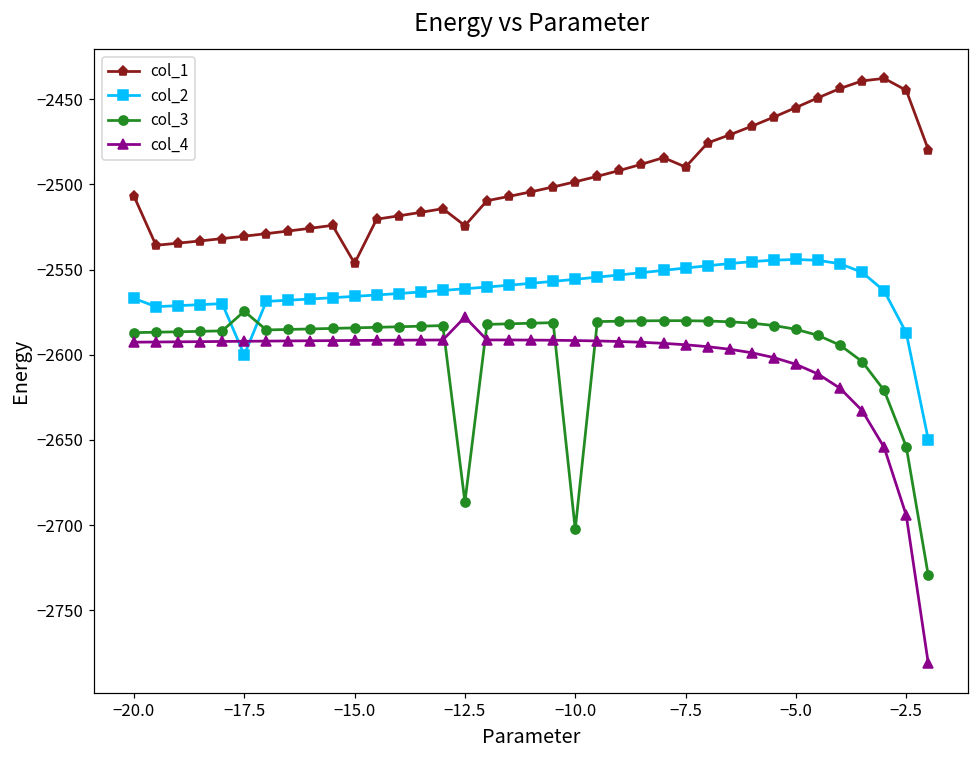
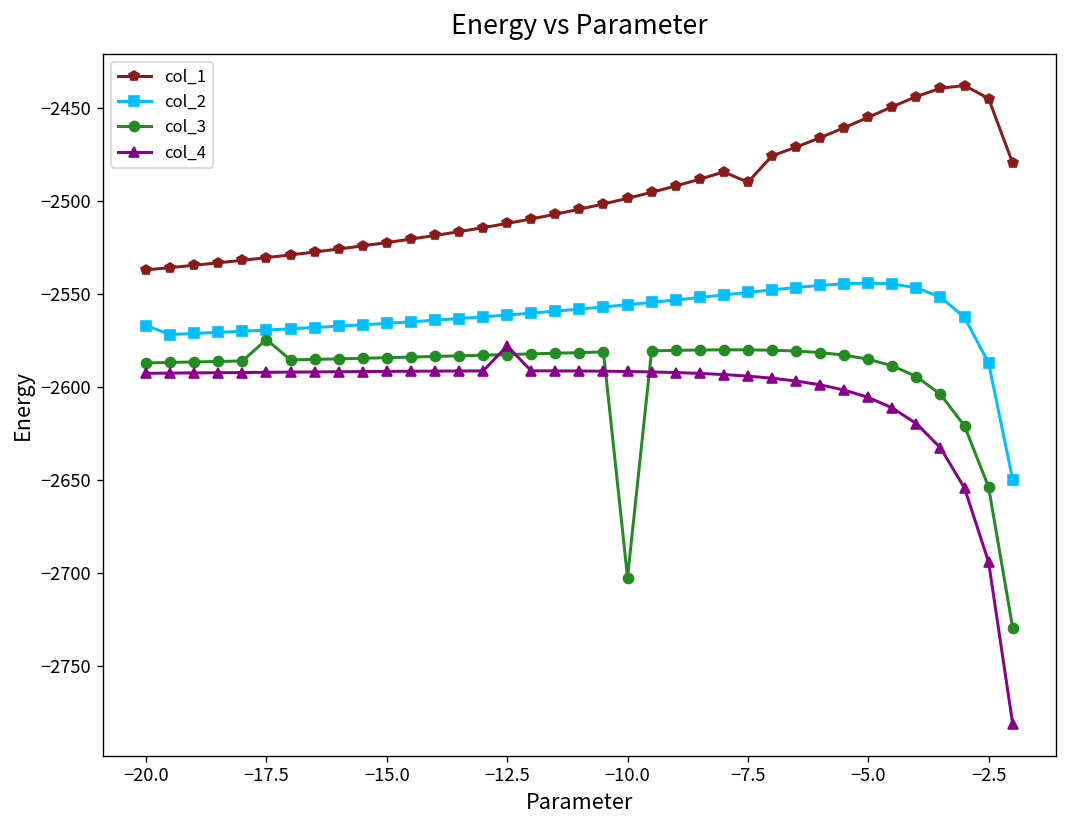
col_1, −20.0: -2507 -> -2537
col_2, −17.5: -2600 -> -2569
col_1, −15.0: -2546 -> -2522
col_1, −12.5: -2524 -> -2512
col_3, −12.5: -2686 -> -2583
